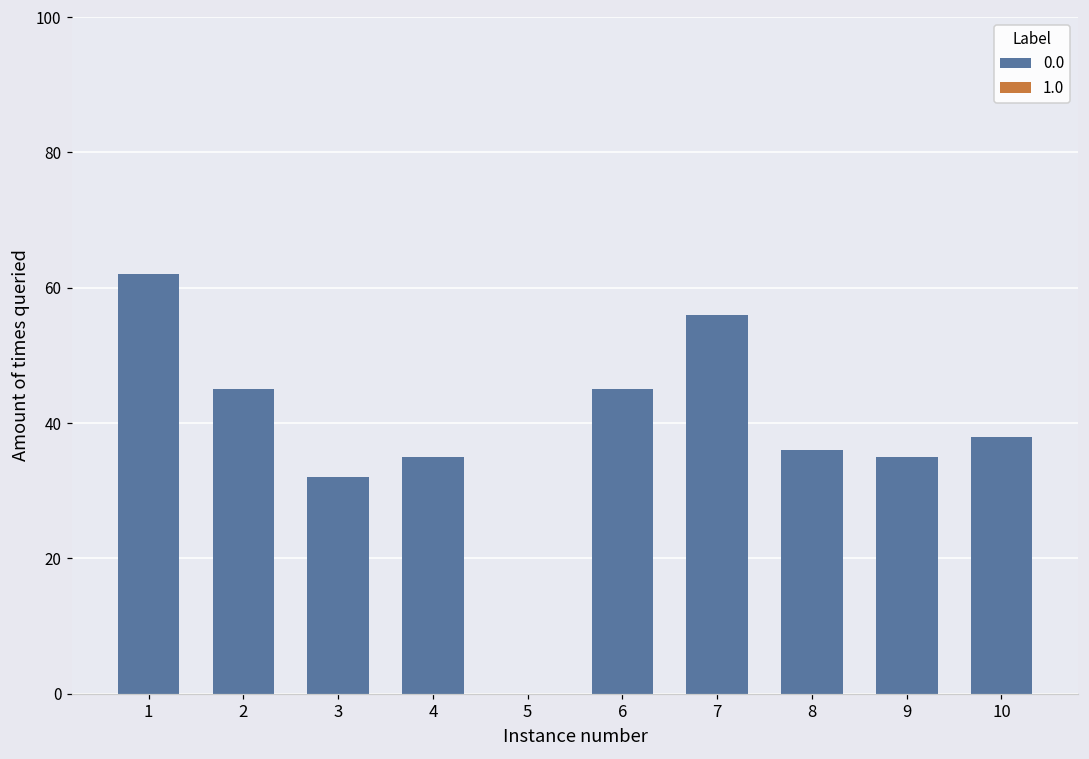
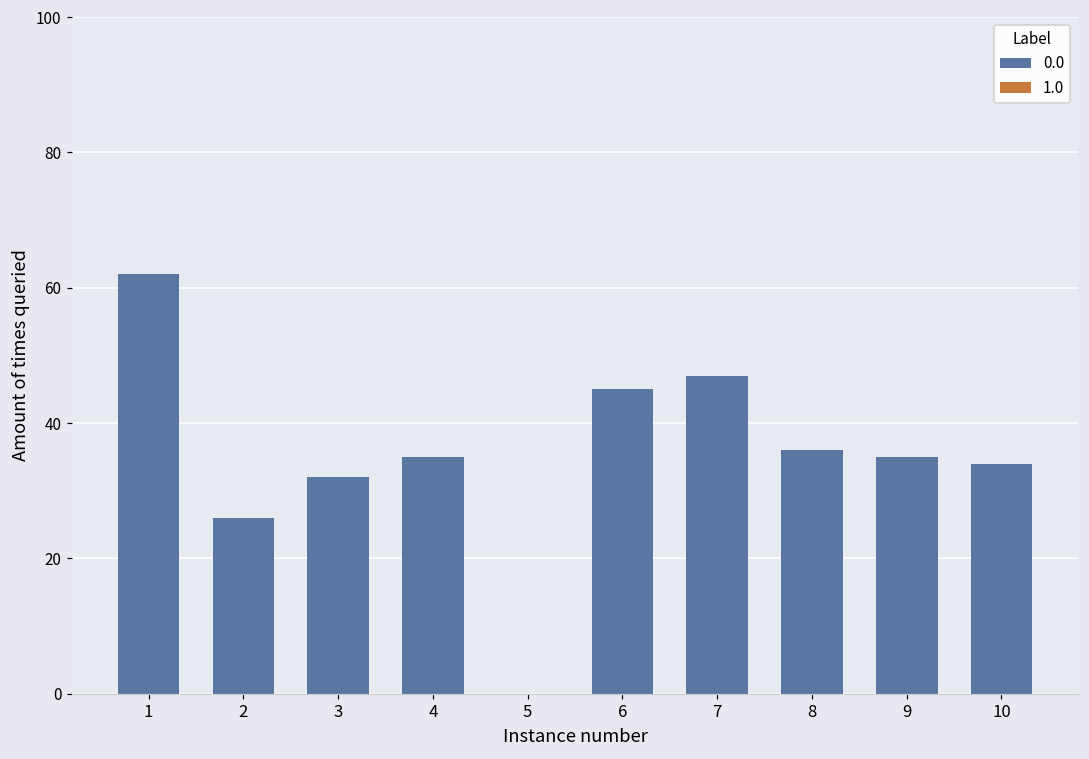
0.0, 2: 45 -> 26
0.0, 7: 56 -> 47
0.0, 10: 38 -> 34
